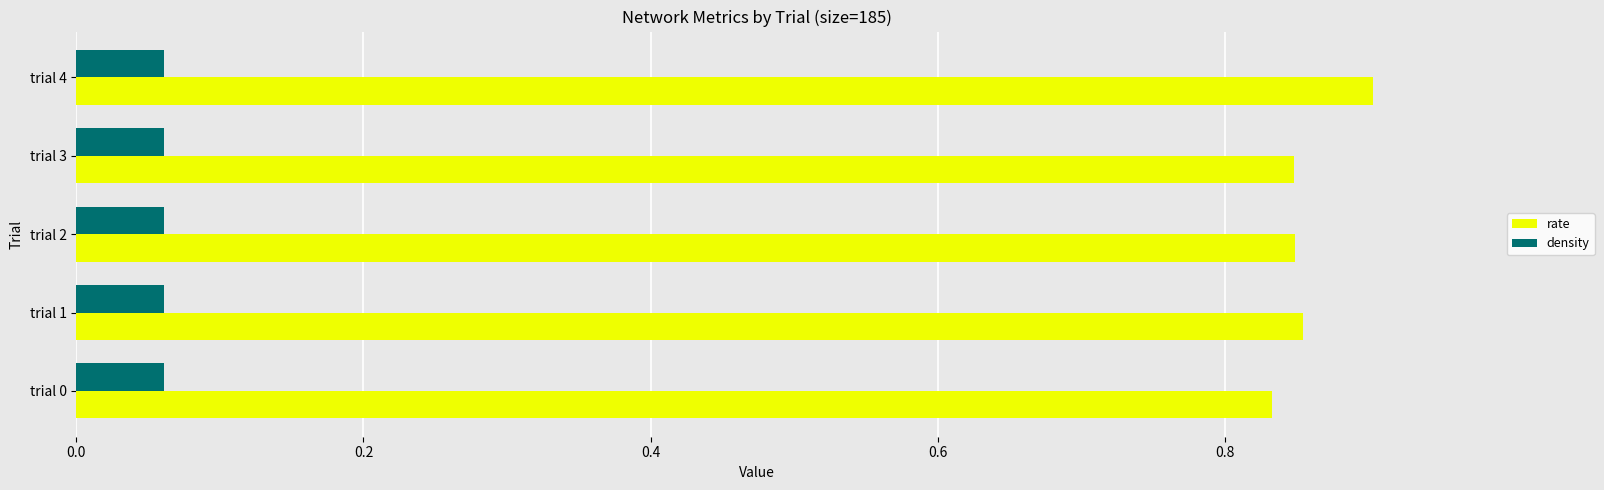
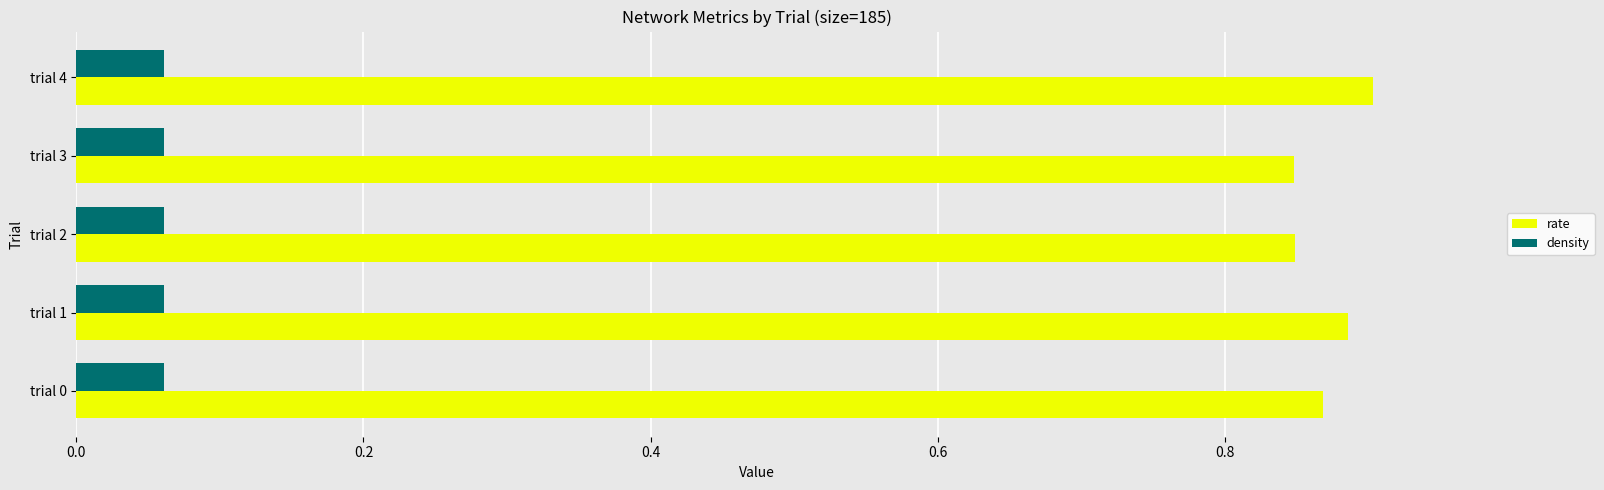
rate, trial 1: 0.854 -> 0.885
rate, trial 0: 0.832 -> 0.868
